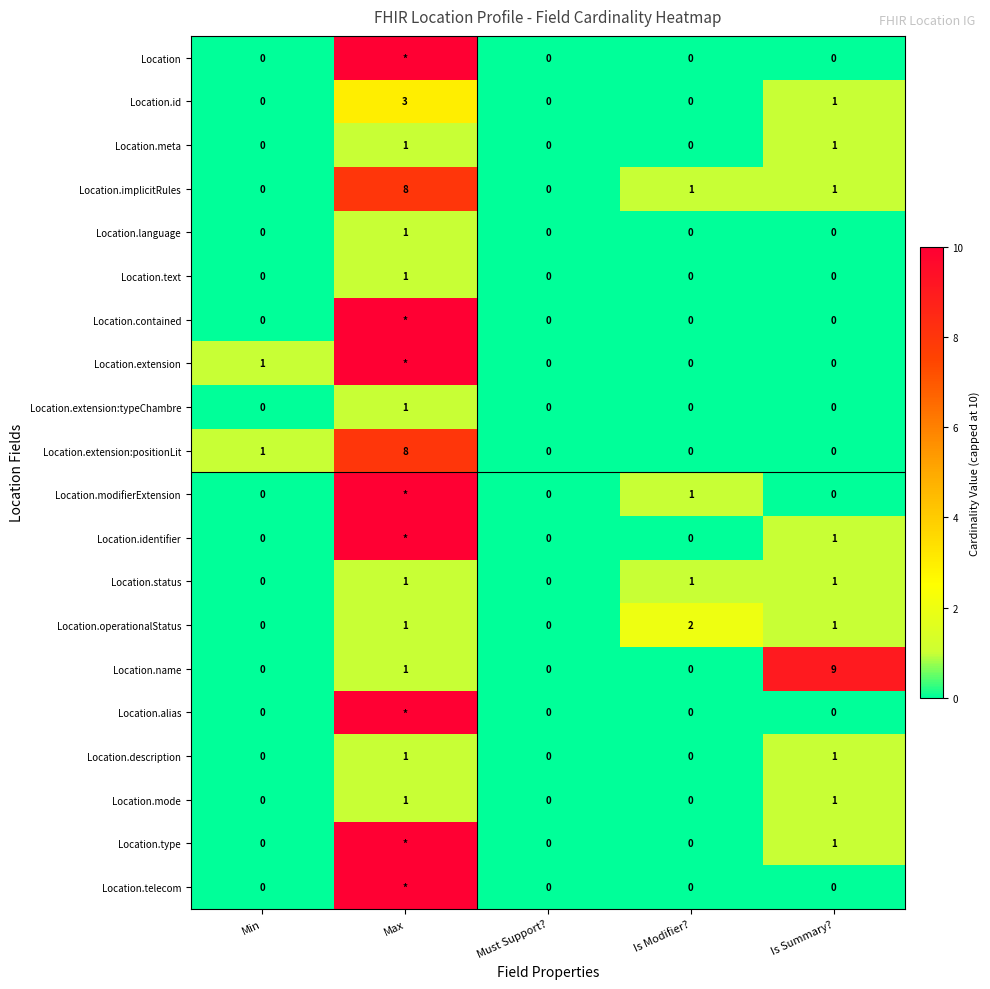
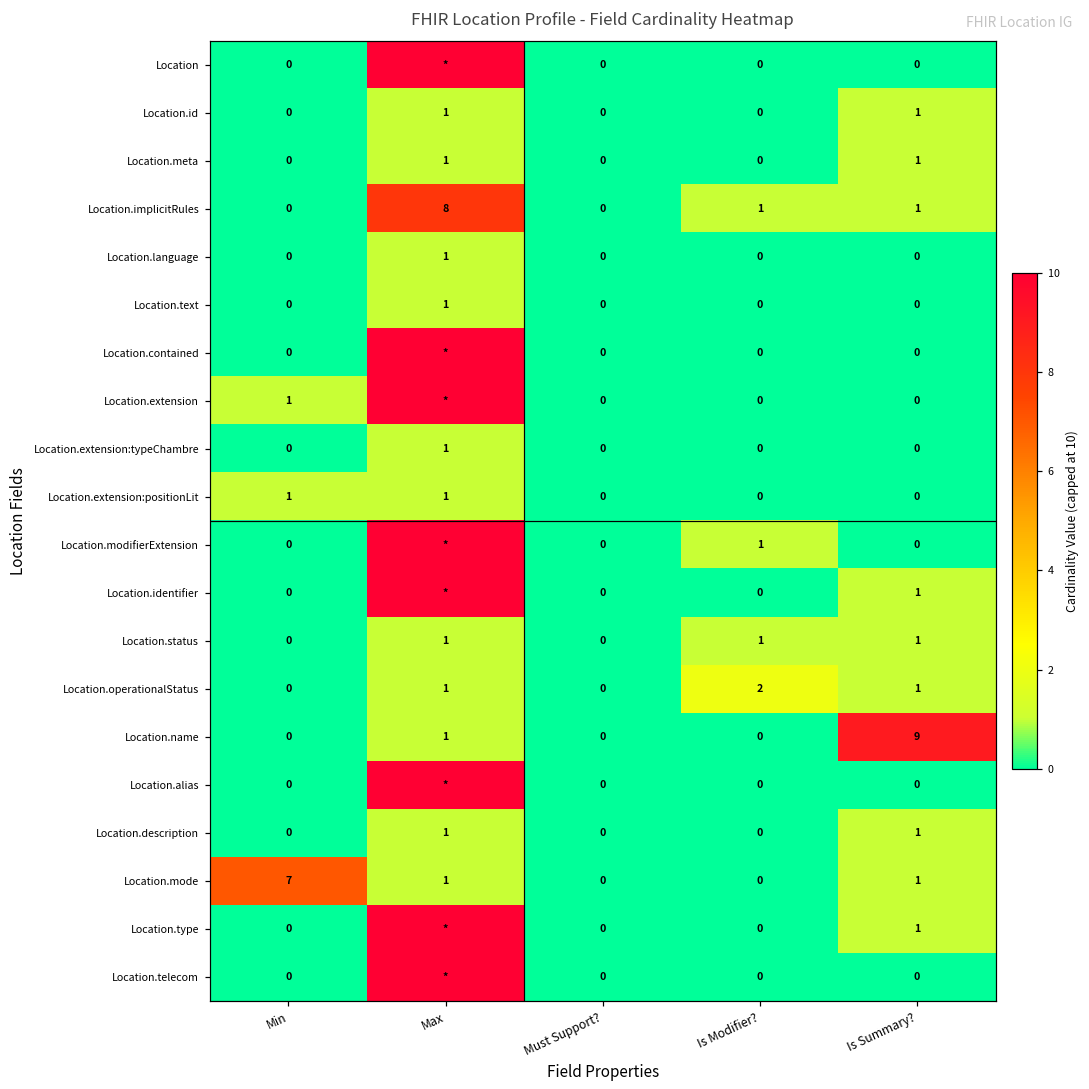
Location.id, Max: 3 -> 1
Location.extension:positionLit, Max: 8 -> 1
Location.mode, Min: 0 -> 7
